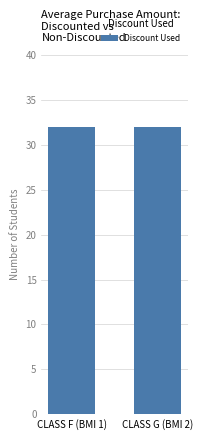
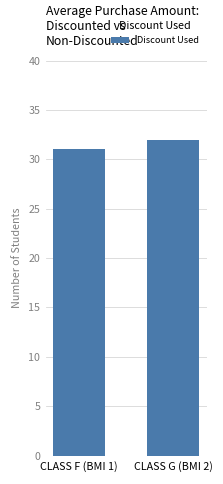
CLASS F (BMI 1): 32 -> 31
